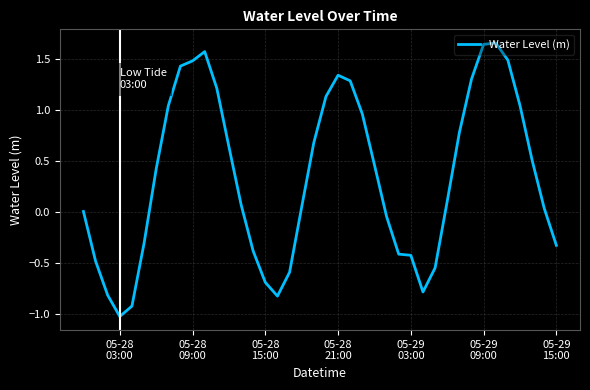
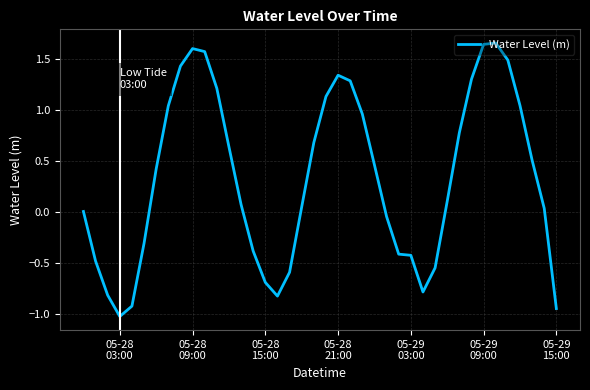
05-28 09:00: 1.49 -> 1.61
05-29 15:00: -0.32 -> -0.94
